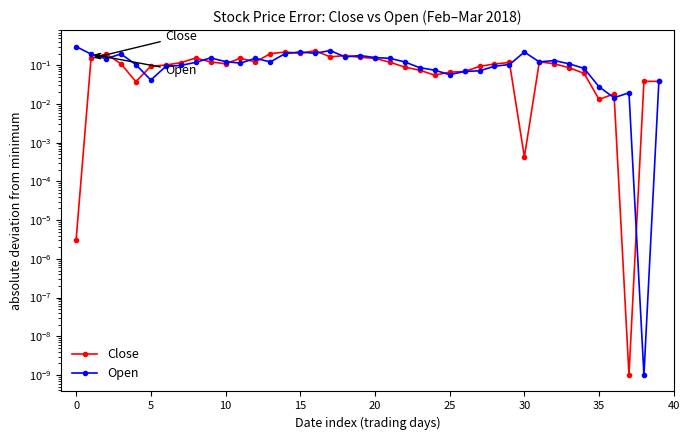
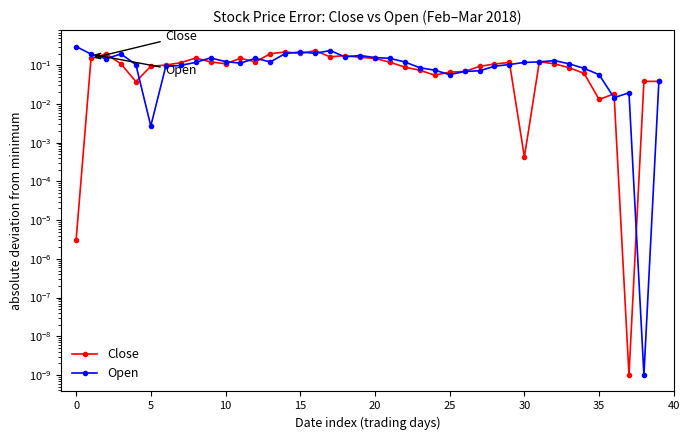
Open, 5: 0.04 -> 0.003
Open, 30: 0.2 -> 0.12
Open, 35: 0.03 -> 0.06
